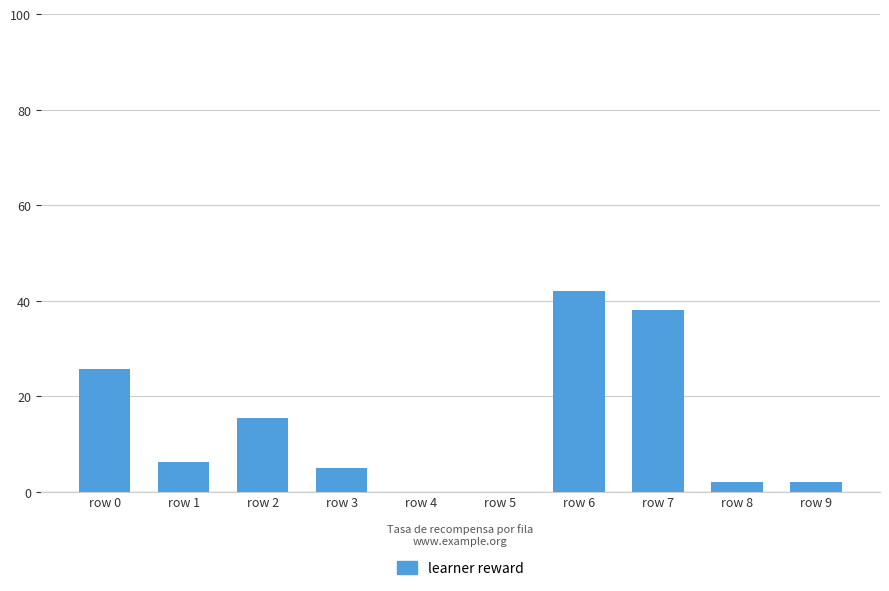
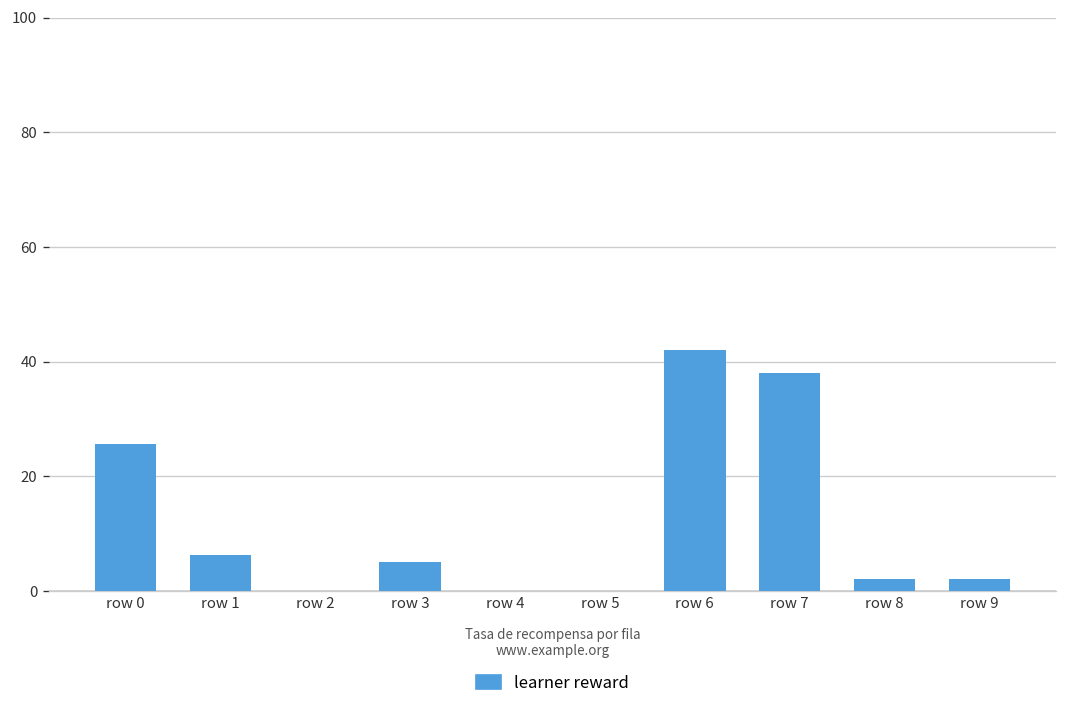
row 2: 16 -> 0
